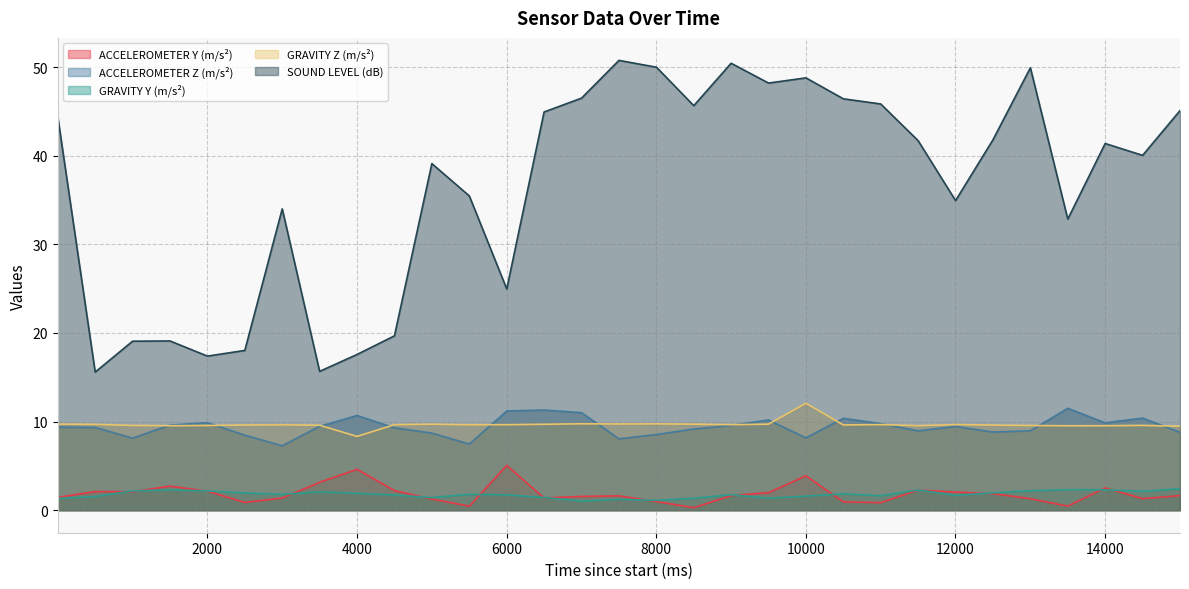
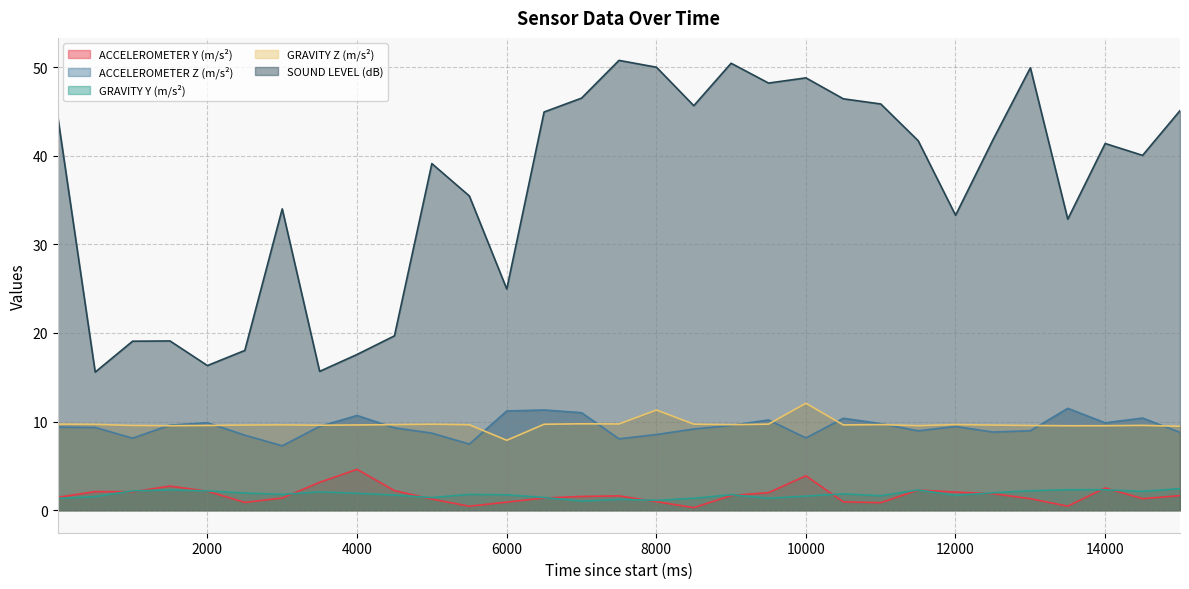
SOUND LEVEL (dB), 2000: 17 -> 16
GRAVITY Z (m/s²), 4000: 8 -> 10
ACCELEROMETER Y (m/s²), 6000: 5 -> 1
GRAVITY Z (m/s²), 6000: 10 -> 8
GRAVITY Z (m/s²), 8000: 10 -> 11
SOUND LEVEL (dB), 12000: 35 -> 33
